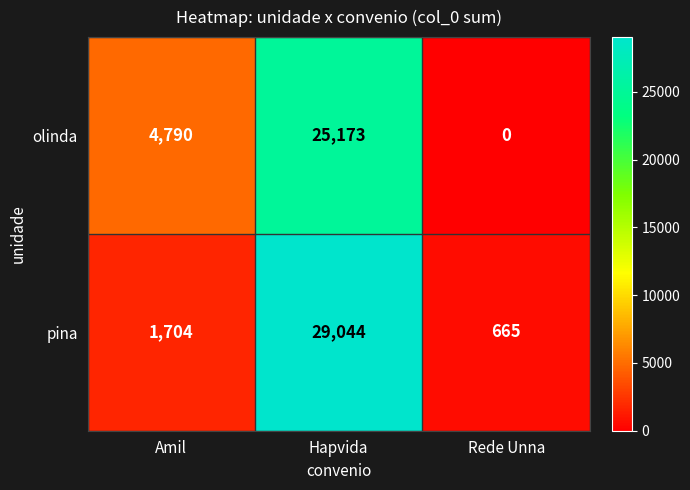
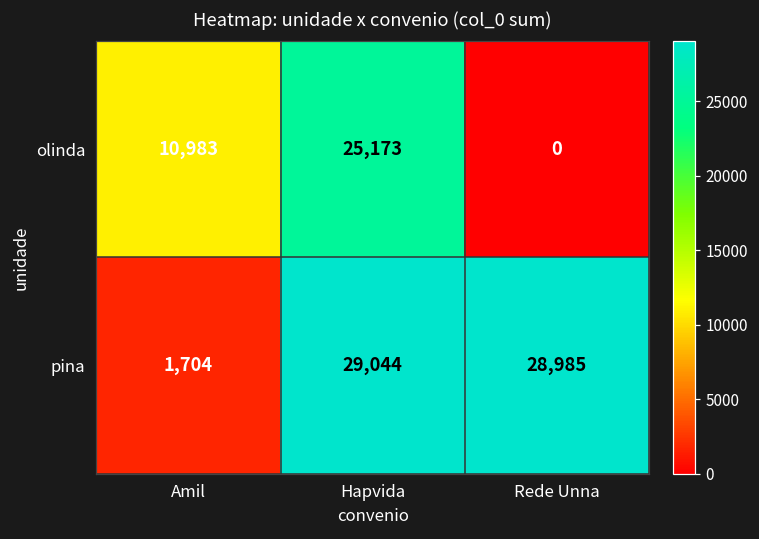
olinda, Amil: 4,790 -> 10,983
pina, Rede Unna: 665 -> 28,985
